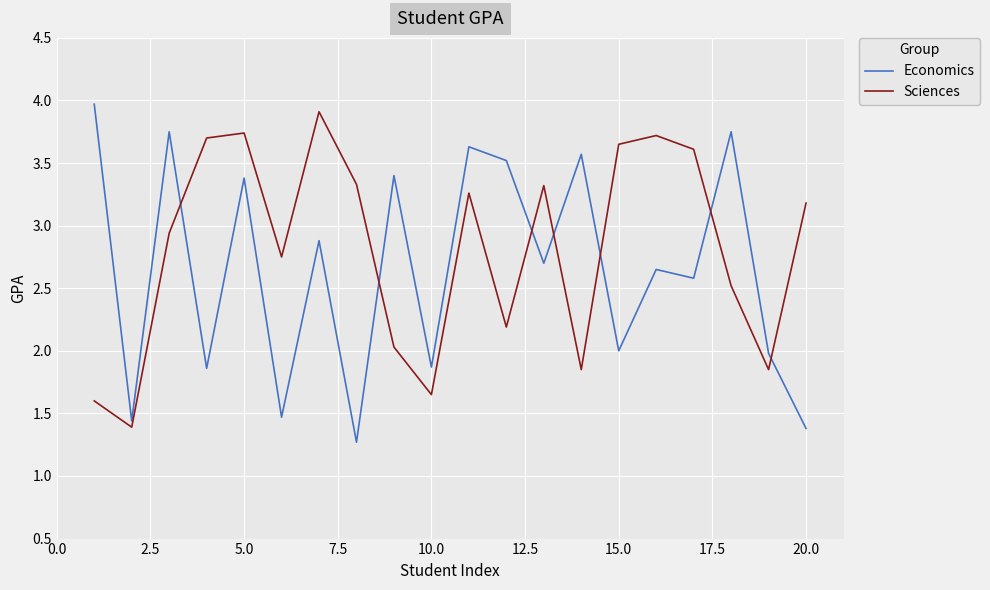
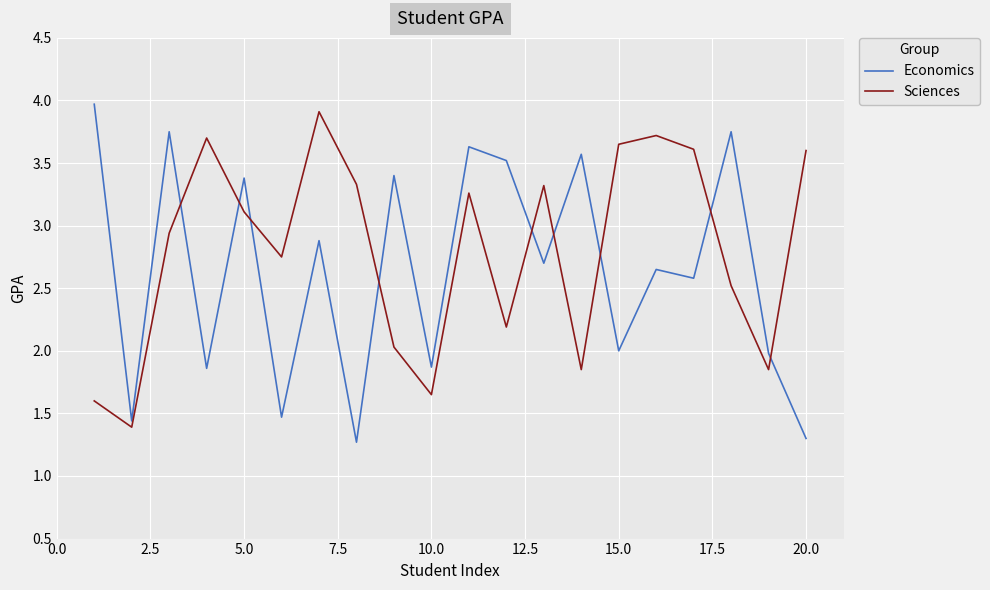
Sciences, 5.0: 3.74 -> 3.11
Economics, 20.0: 1.38 -> 1.30
Sciences, 20.0: 3.18 -> 3.60
